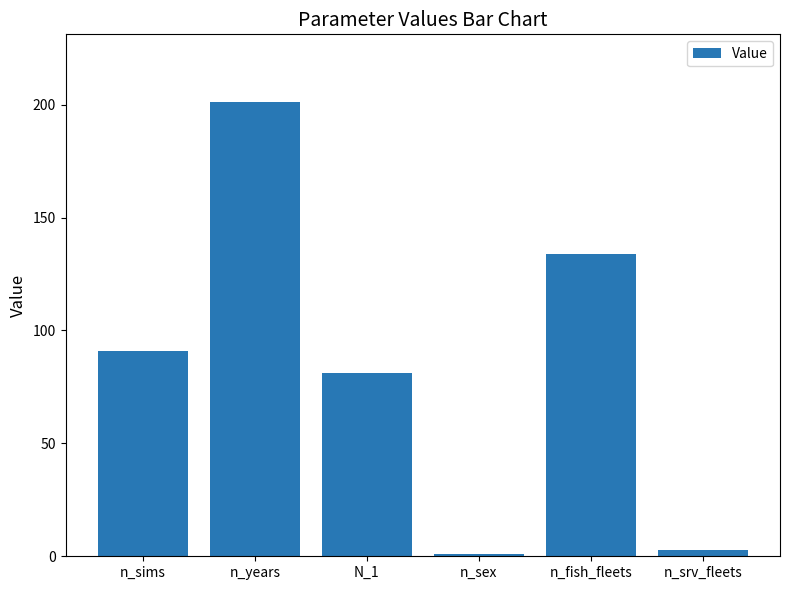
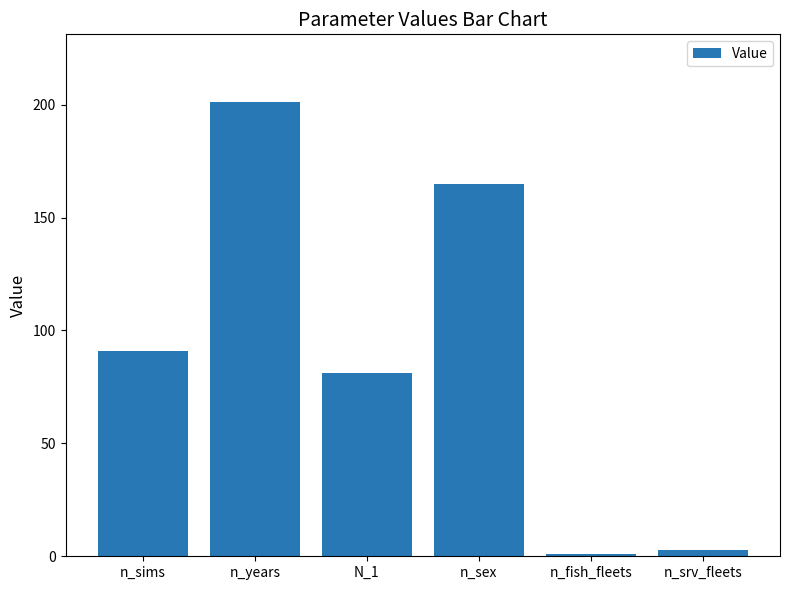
n_sex: 1 -> 165
n_fish_fleets: 134 -> 1
